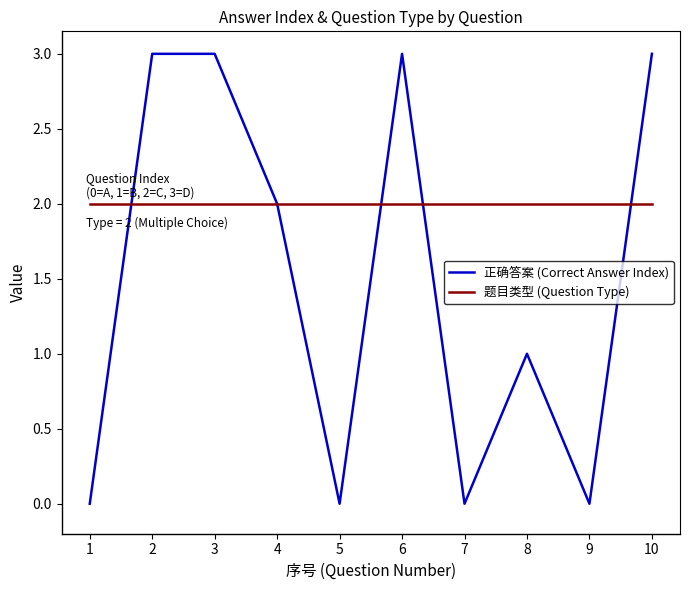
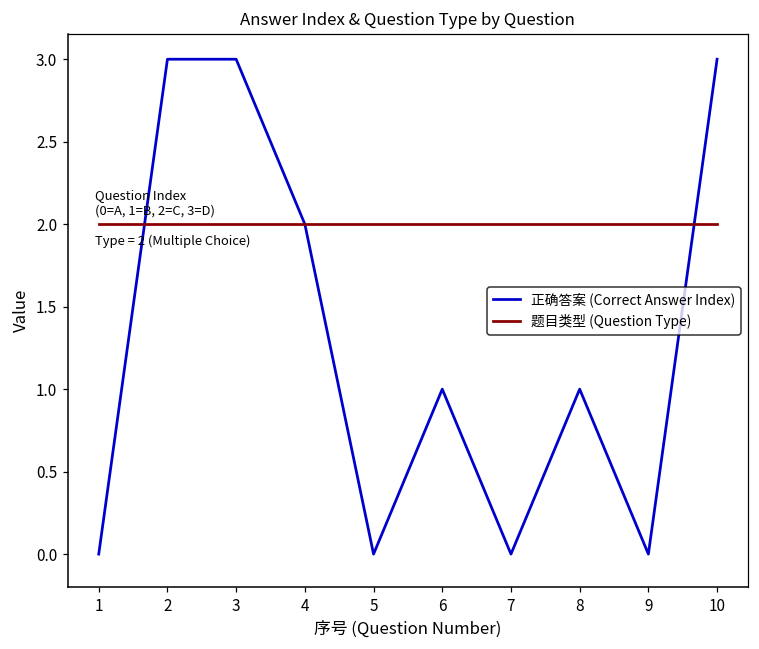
正确答案 (Correct Answer Index), 6: 3 -> 1
